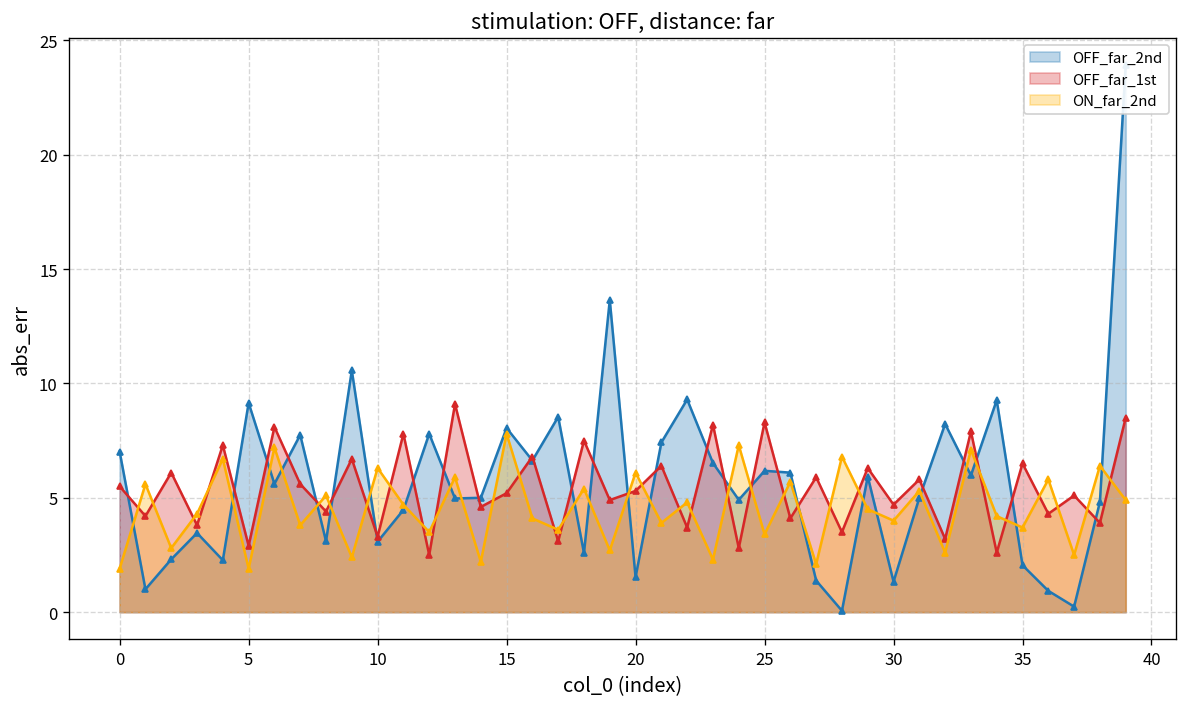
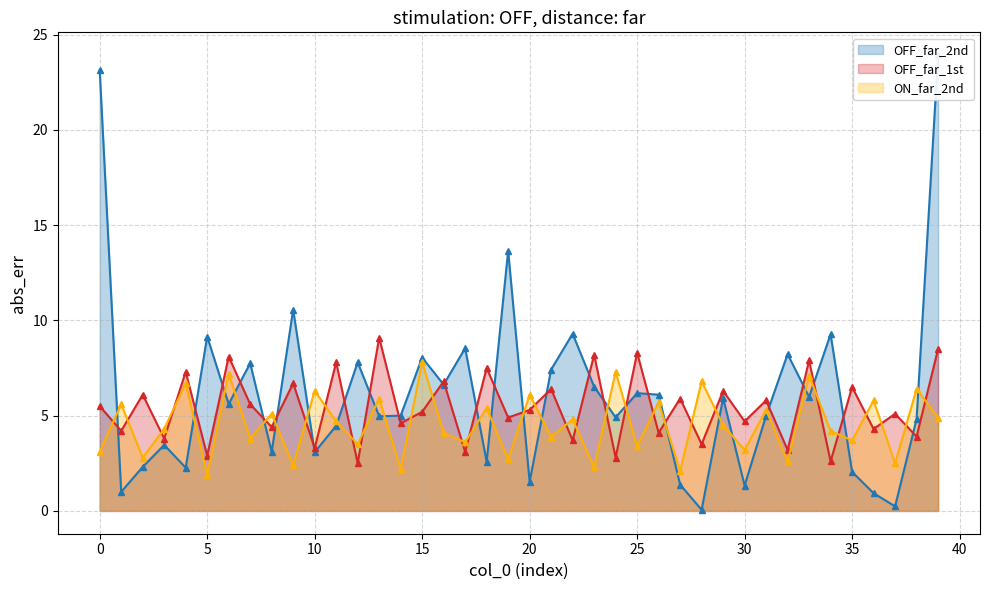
OFF_far_2nd, 0: 7.0 -> 23.1
ON_far_2nd, 0: 1.9 -> 3.1
ON_far_2nd, 30: 4.0 -> 3.2
